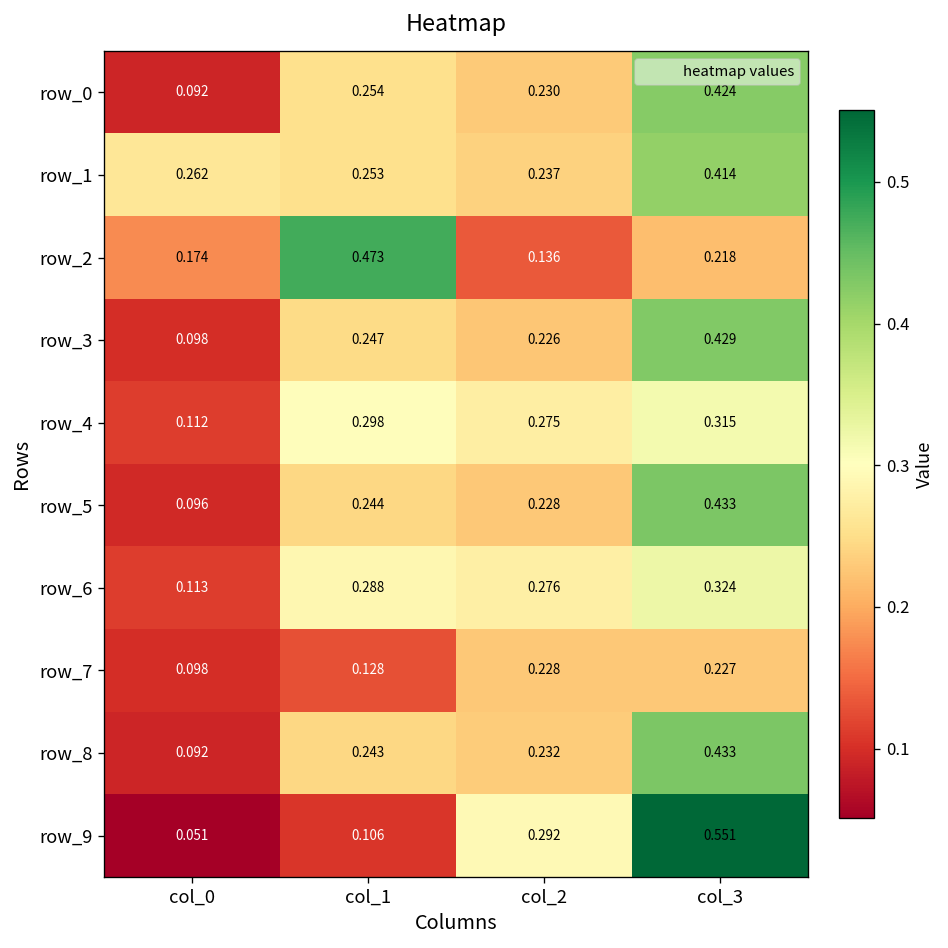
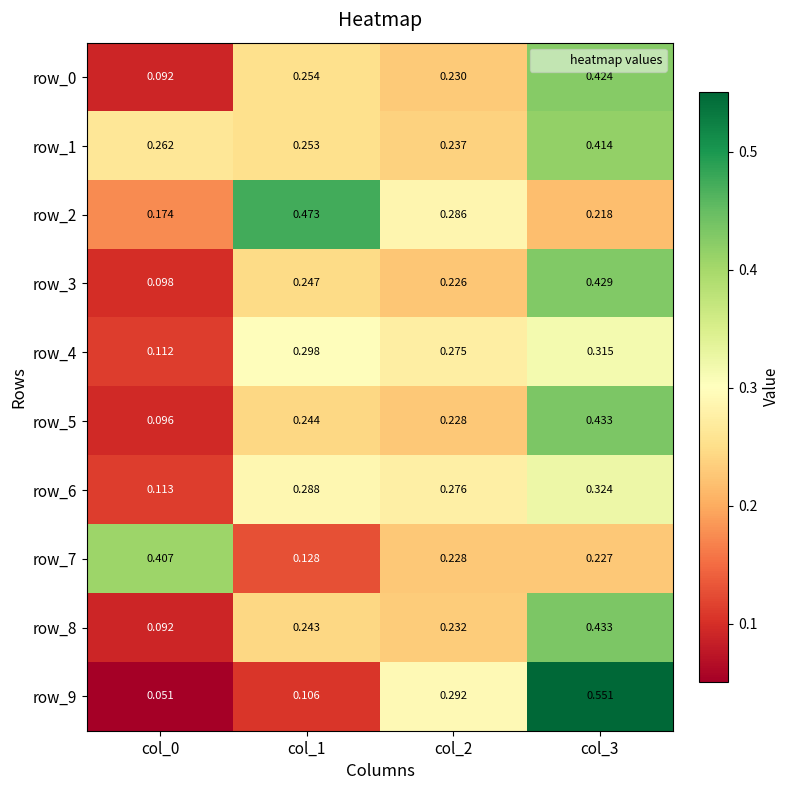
row_2, col_2: 0.136 -> 0.286
row_7, col_0: 0.098 -> 0.407
